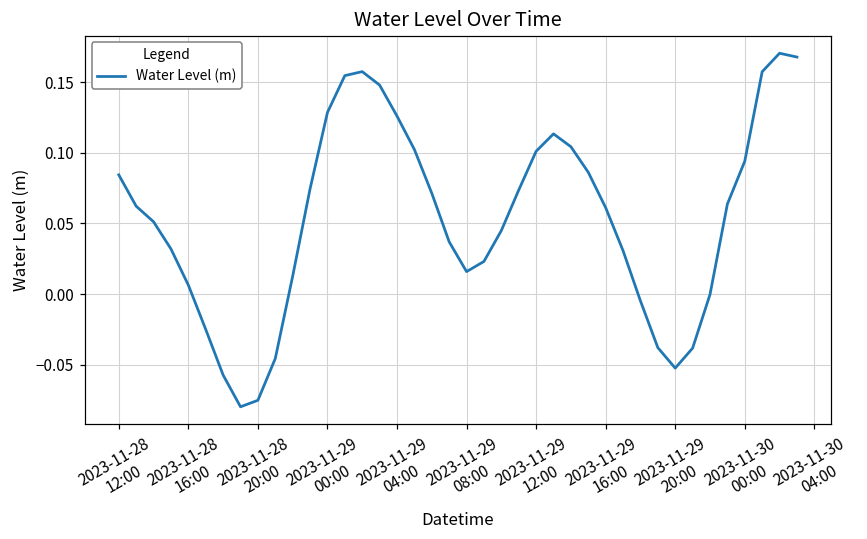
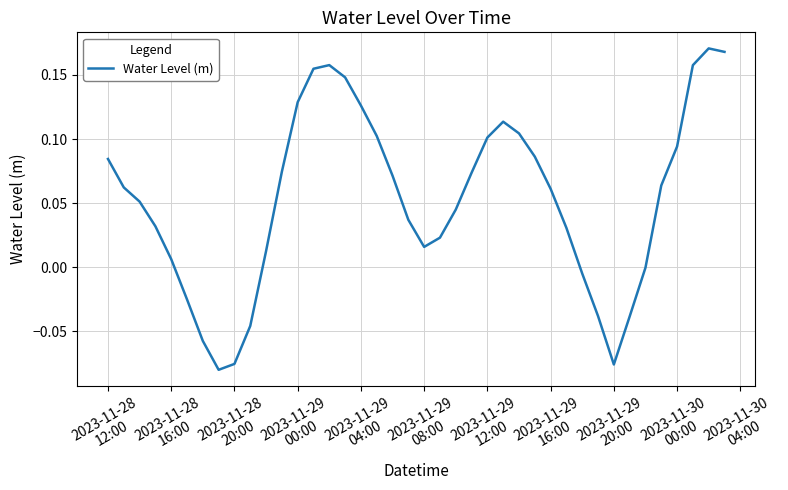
2023-11-29 20:00: -0.053 -> -0.076
